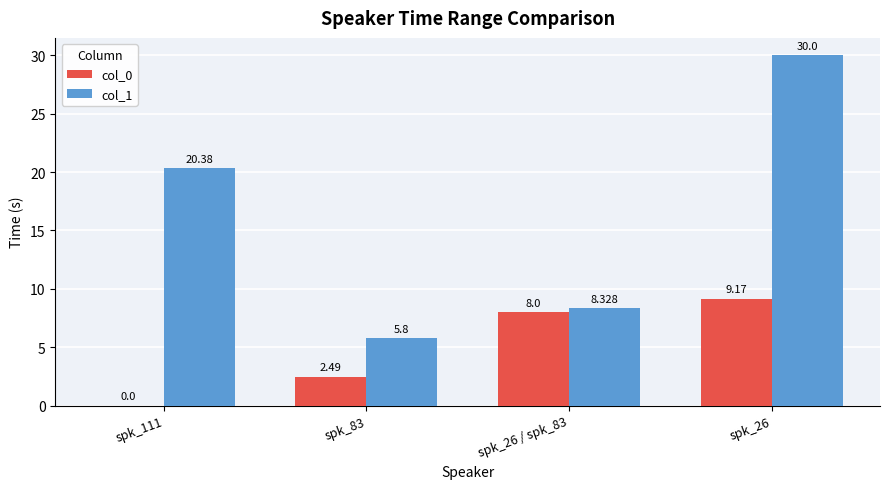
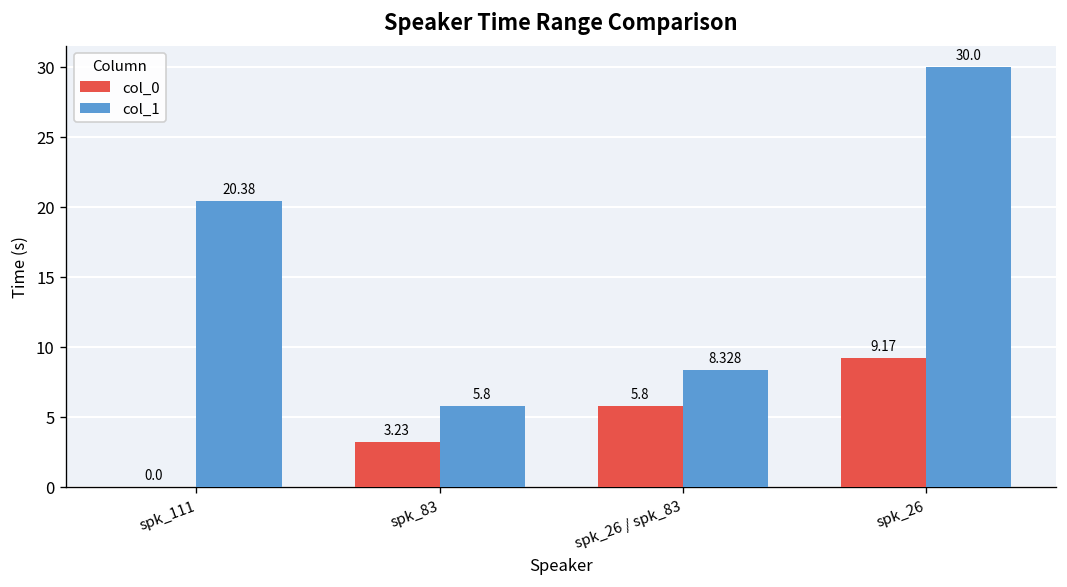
col_0, spk_83: 2.49 -> 3.23
col_0, spk_26 / spk_83: 8.0 -> 5.8
